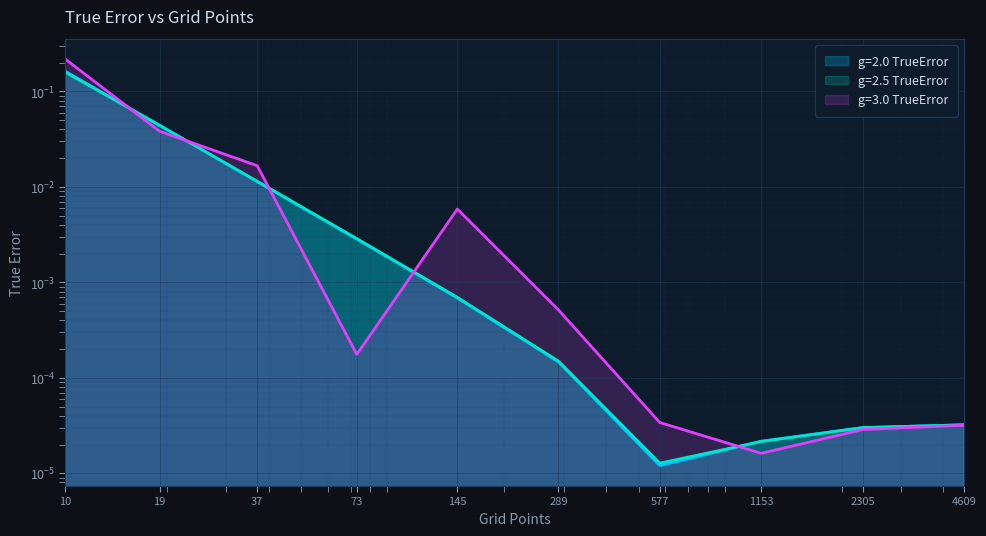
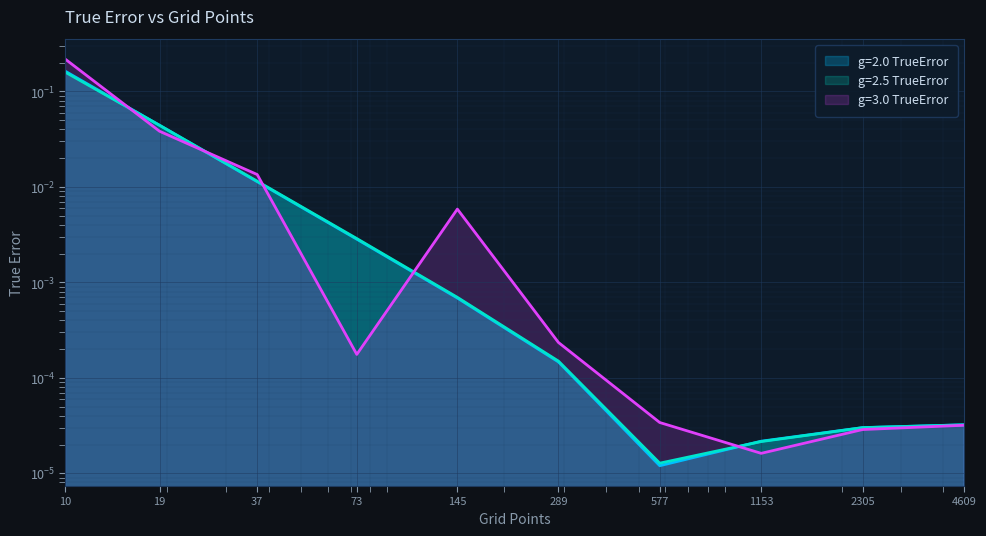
g=3.0 TrueError, 37: 0.017 -> 0.013
g=3.0 TrueError, 289: 0.0005 -> 0.00023
